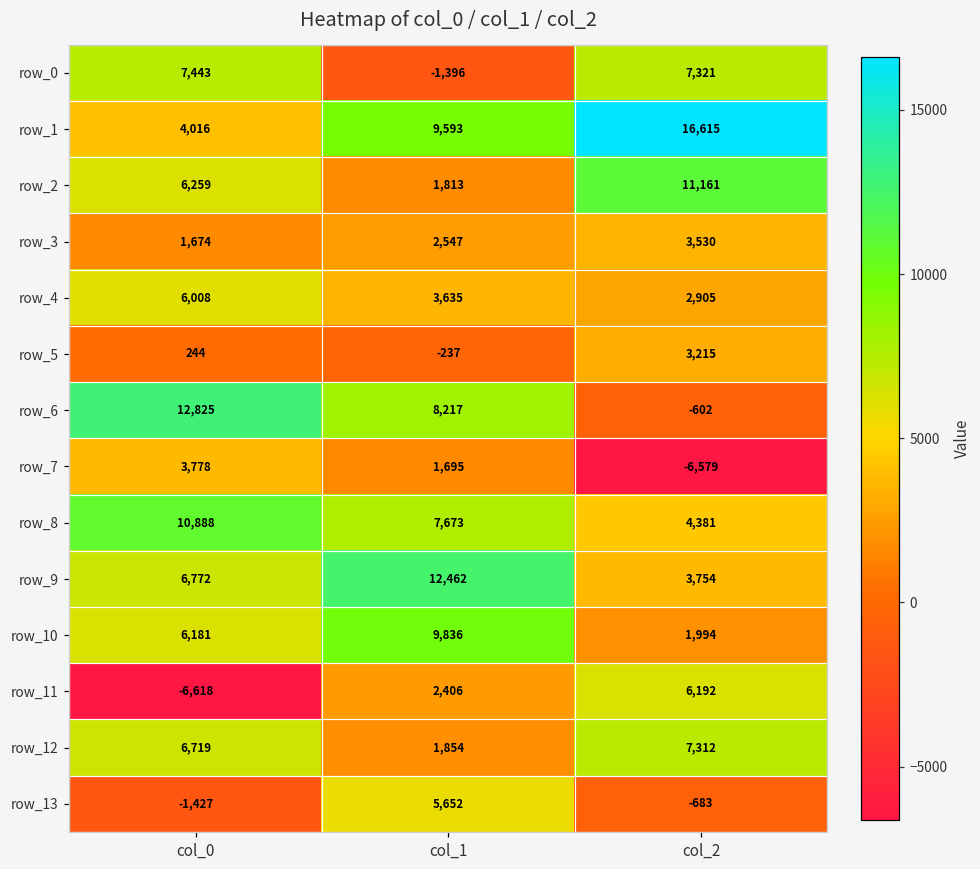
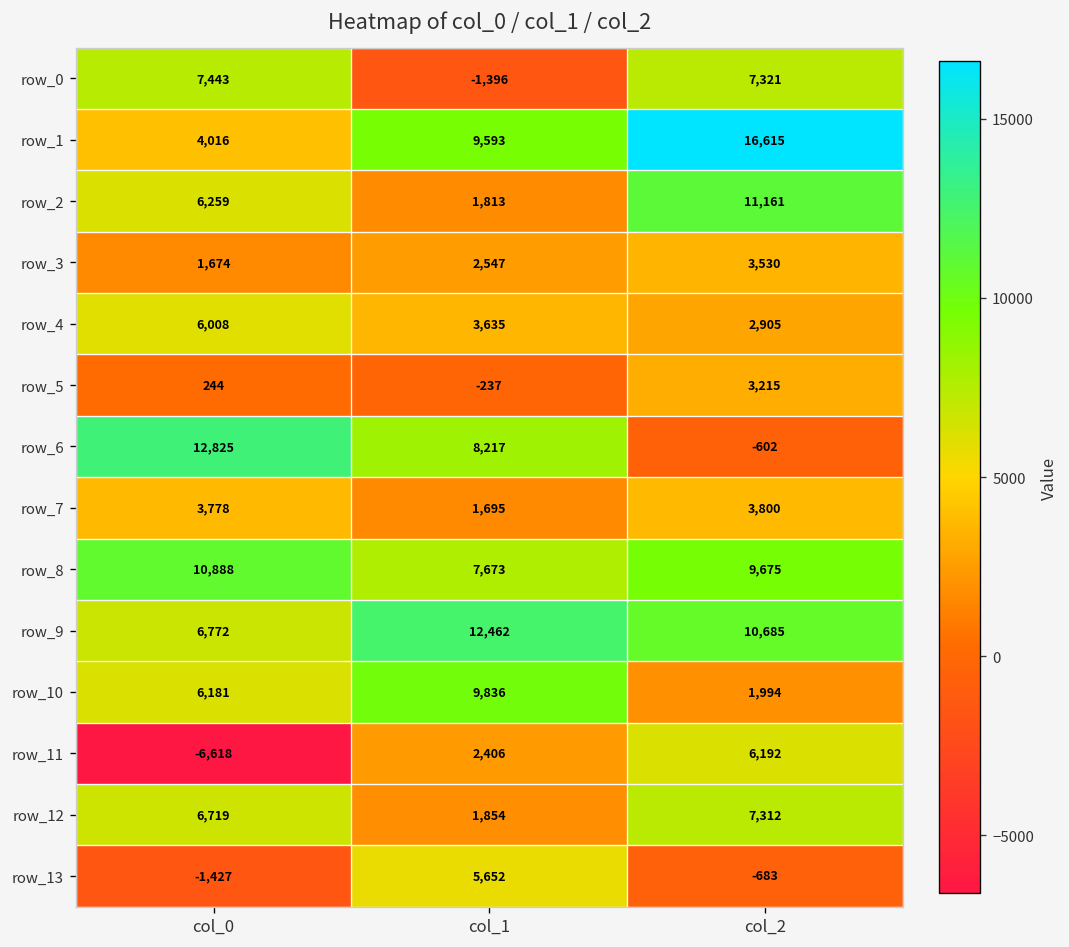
row_7, col_2: -6,579 -> 3,800
row_8, col_2: 4,381 -> 9,675
row_9, col_2: 3,754 -> 10,685
